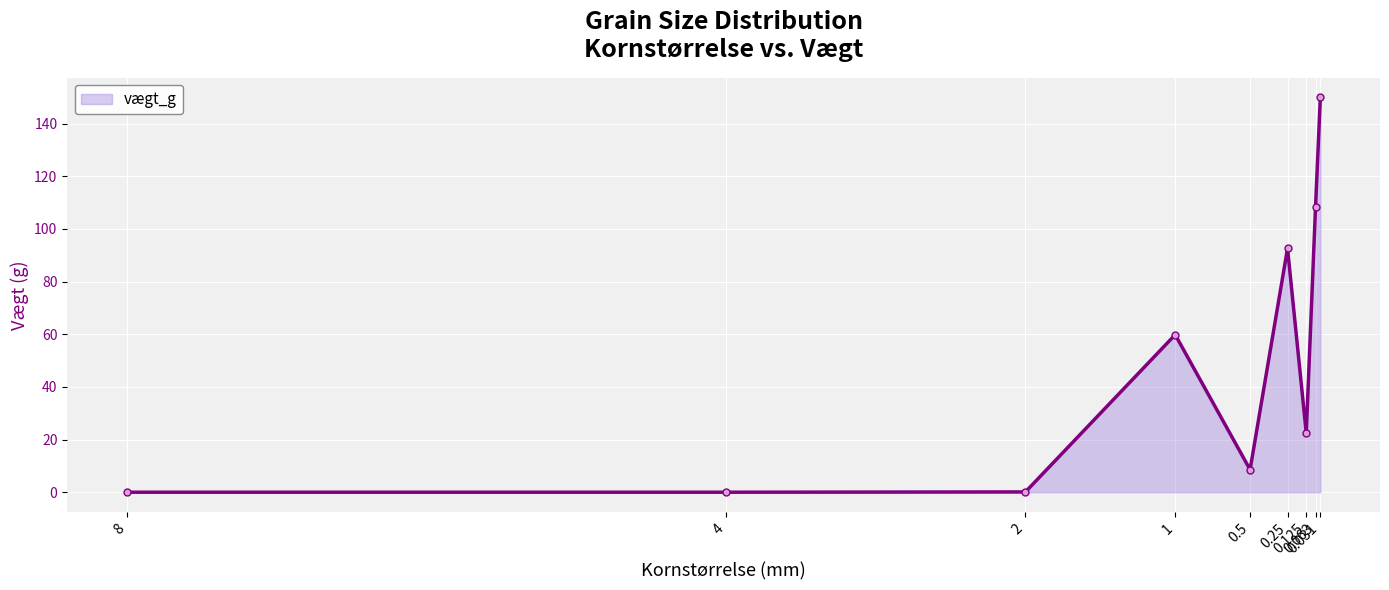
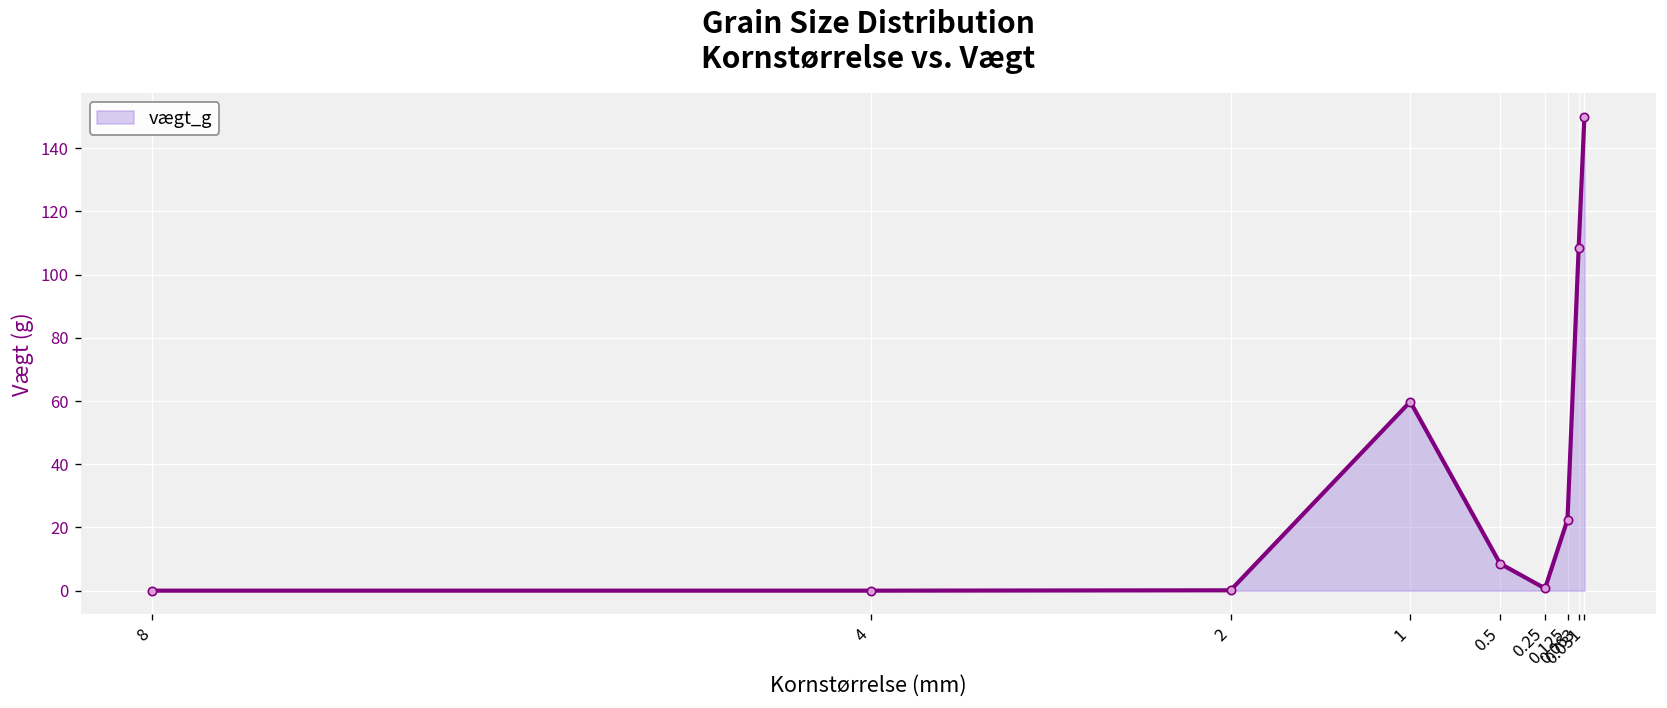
0.25: 93 -> 1
